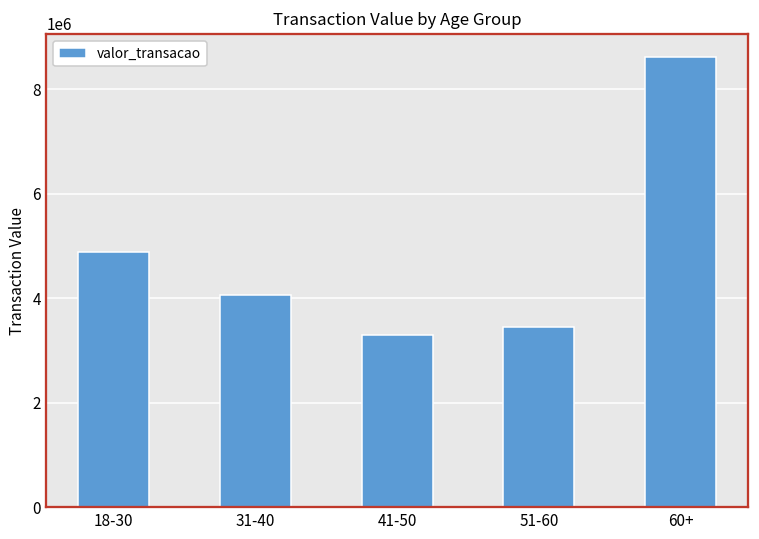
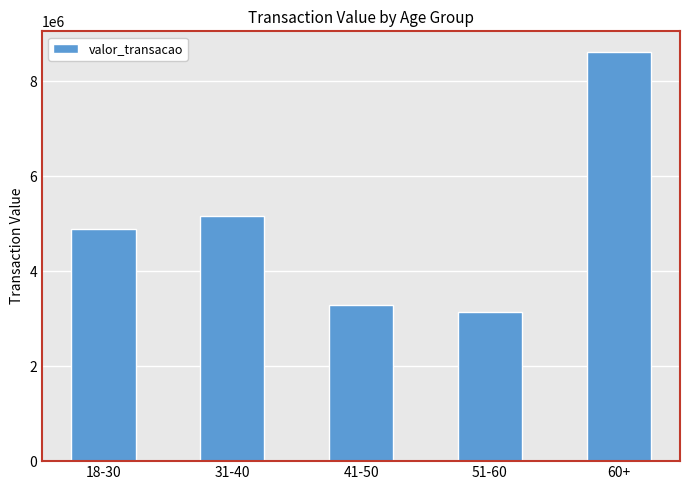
31-40: 4100000 -> 5200000
51-60: 3400000 -> 3100000
